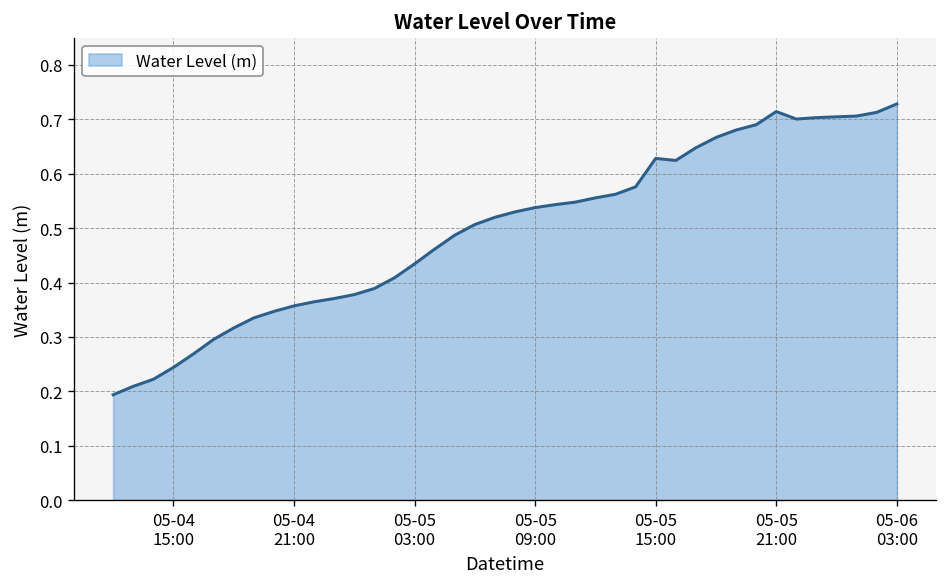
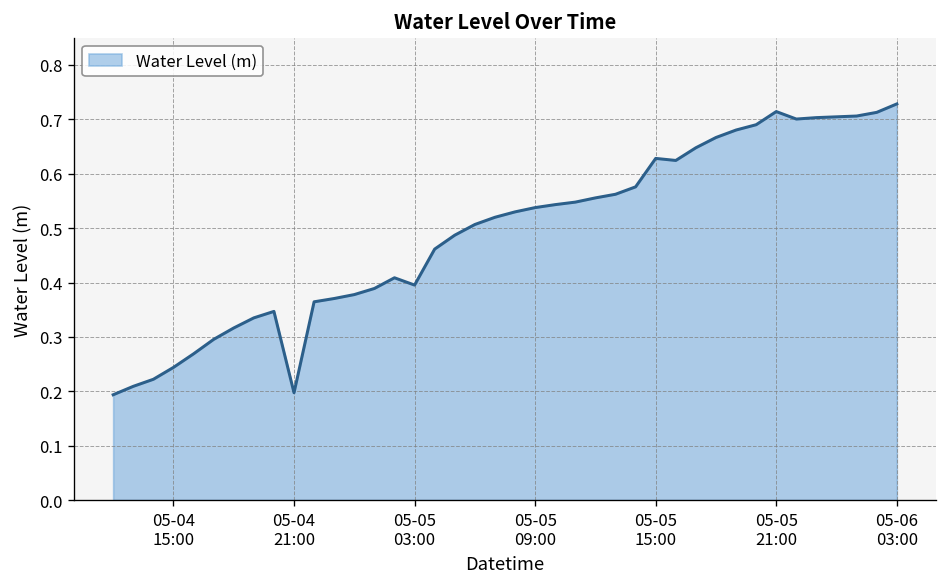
05-04 21:00: 0.36 -> 0.20
05-05 03:00: 0.43 -> 0.40
